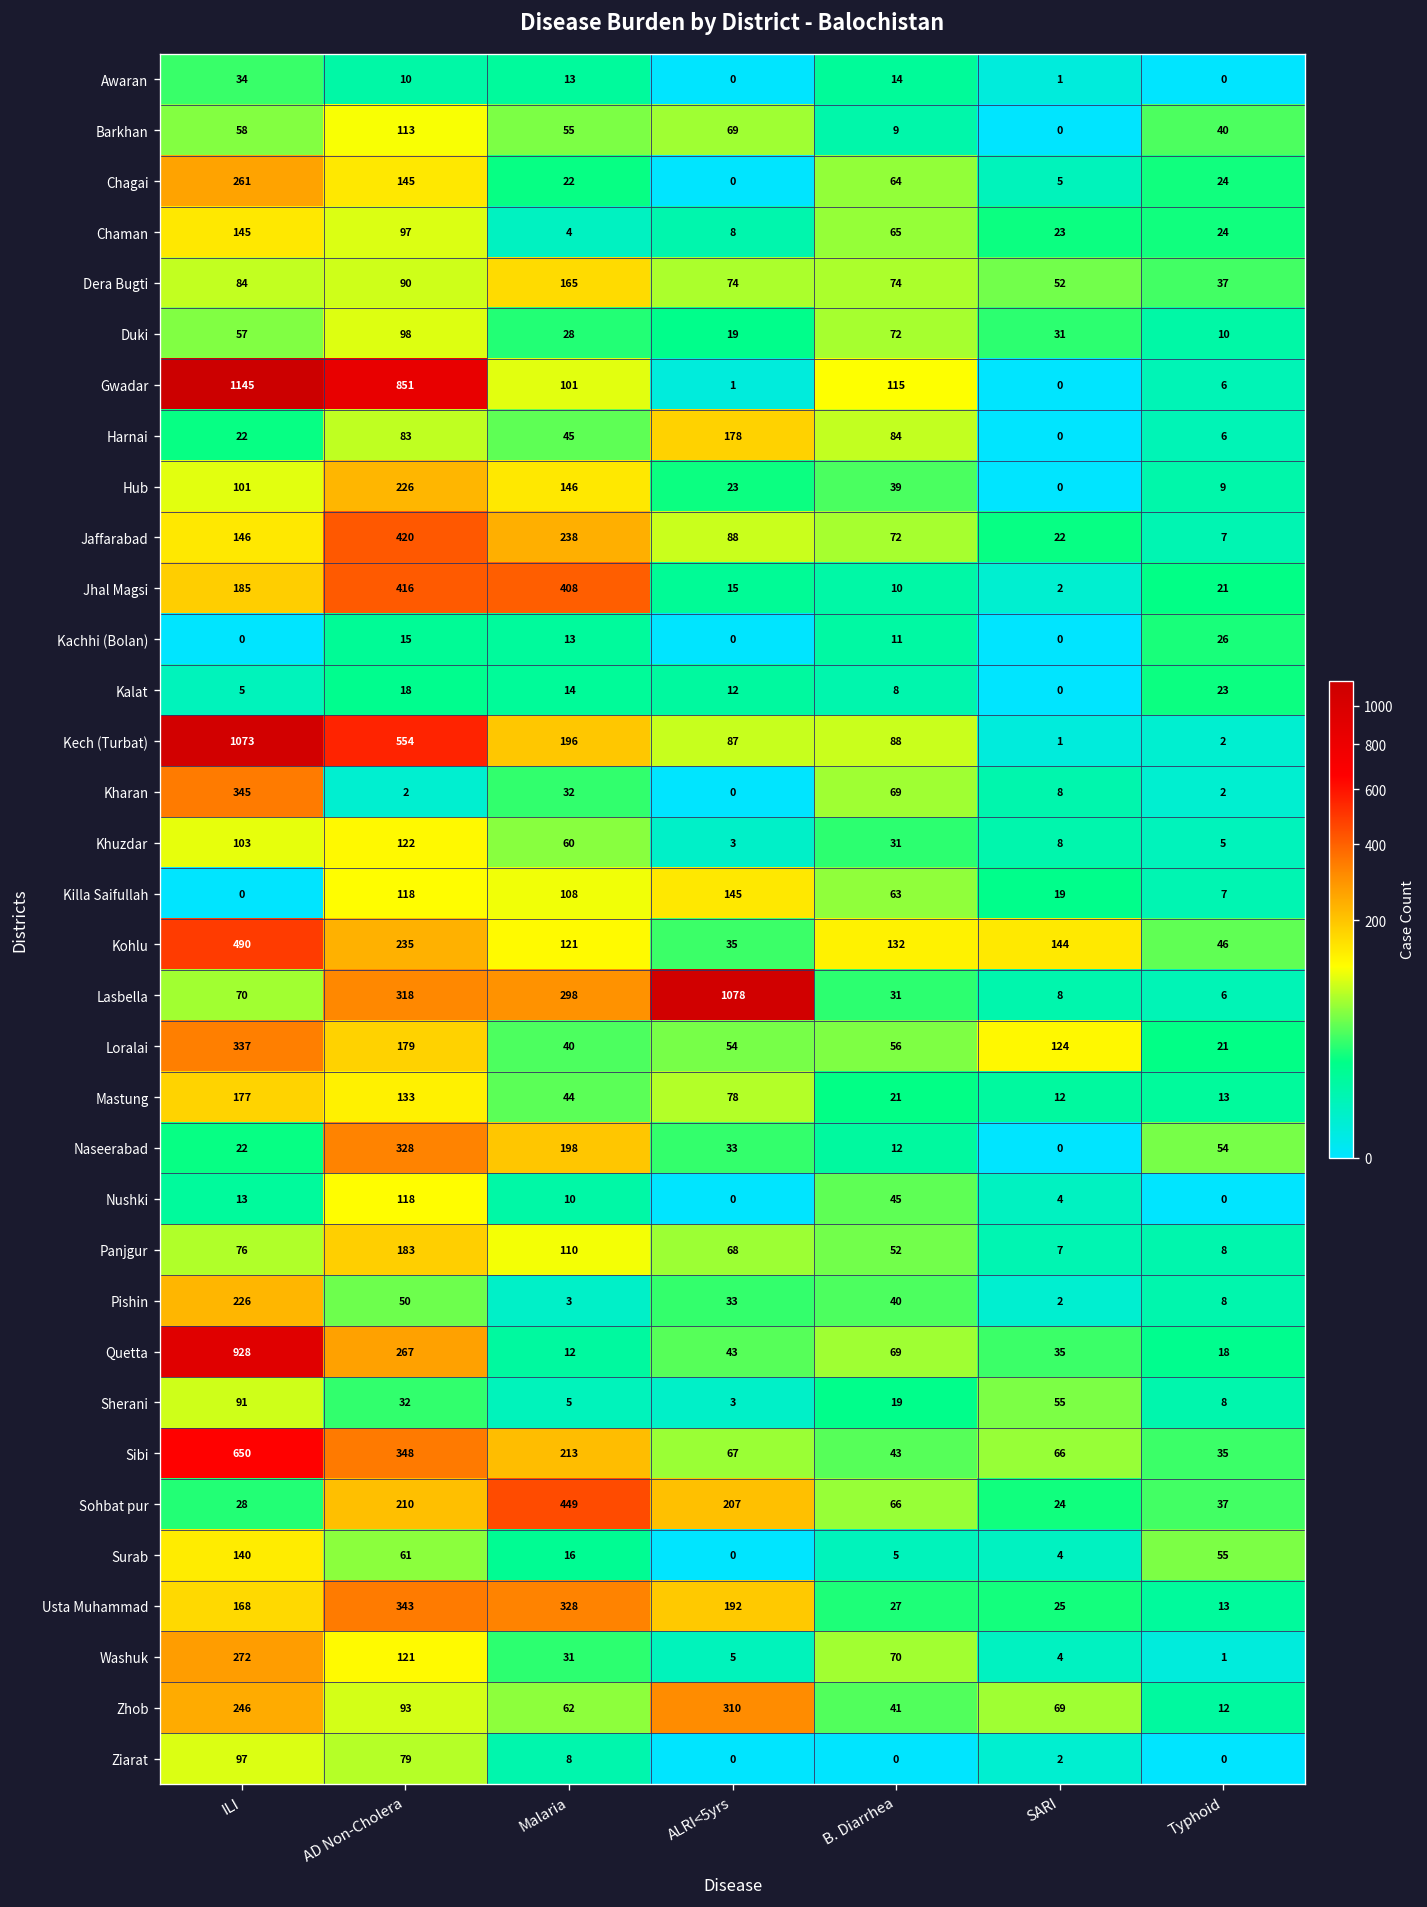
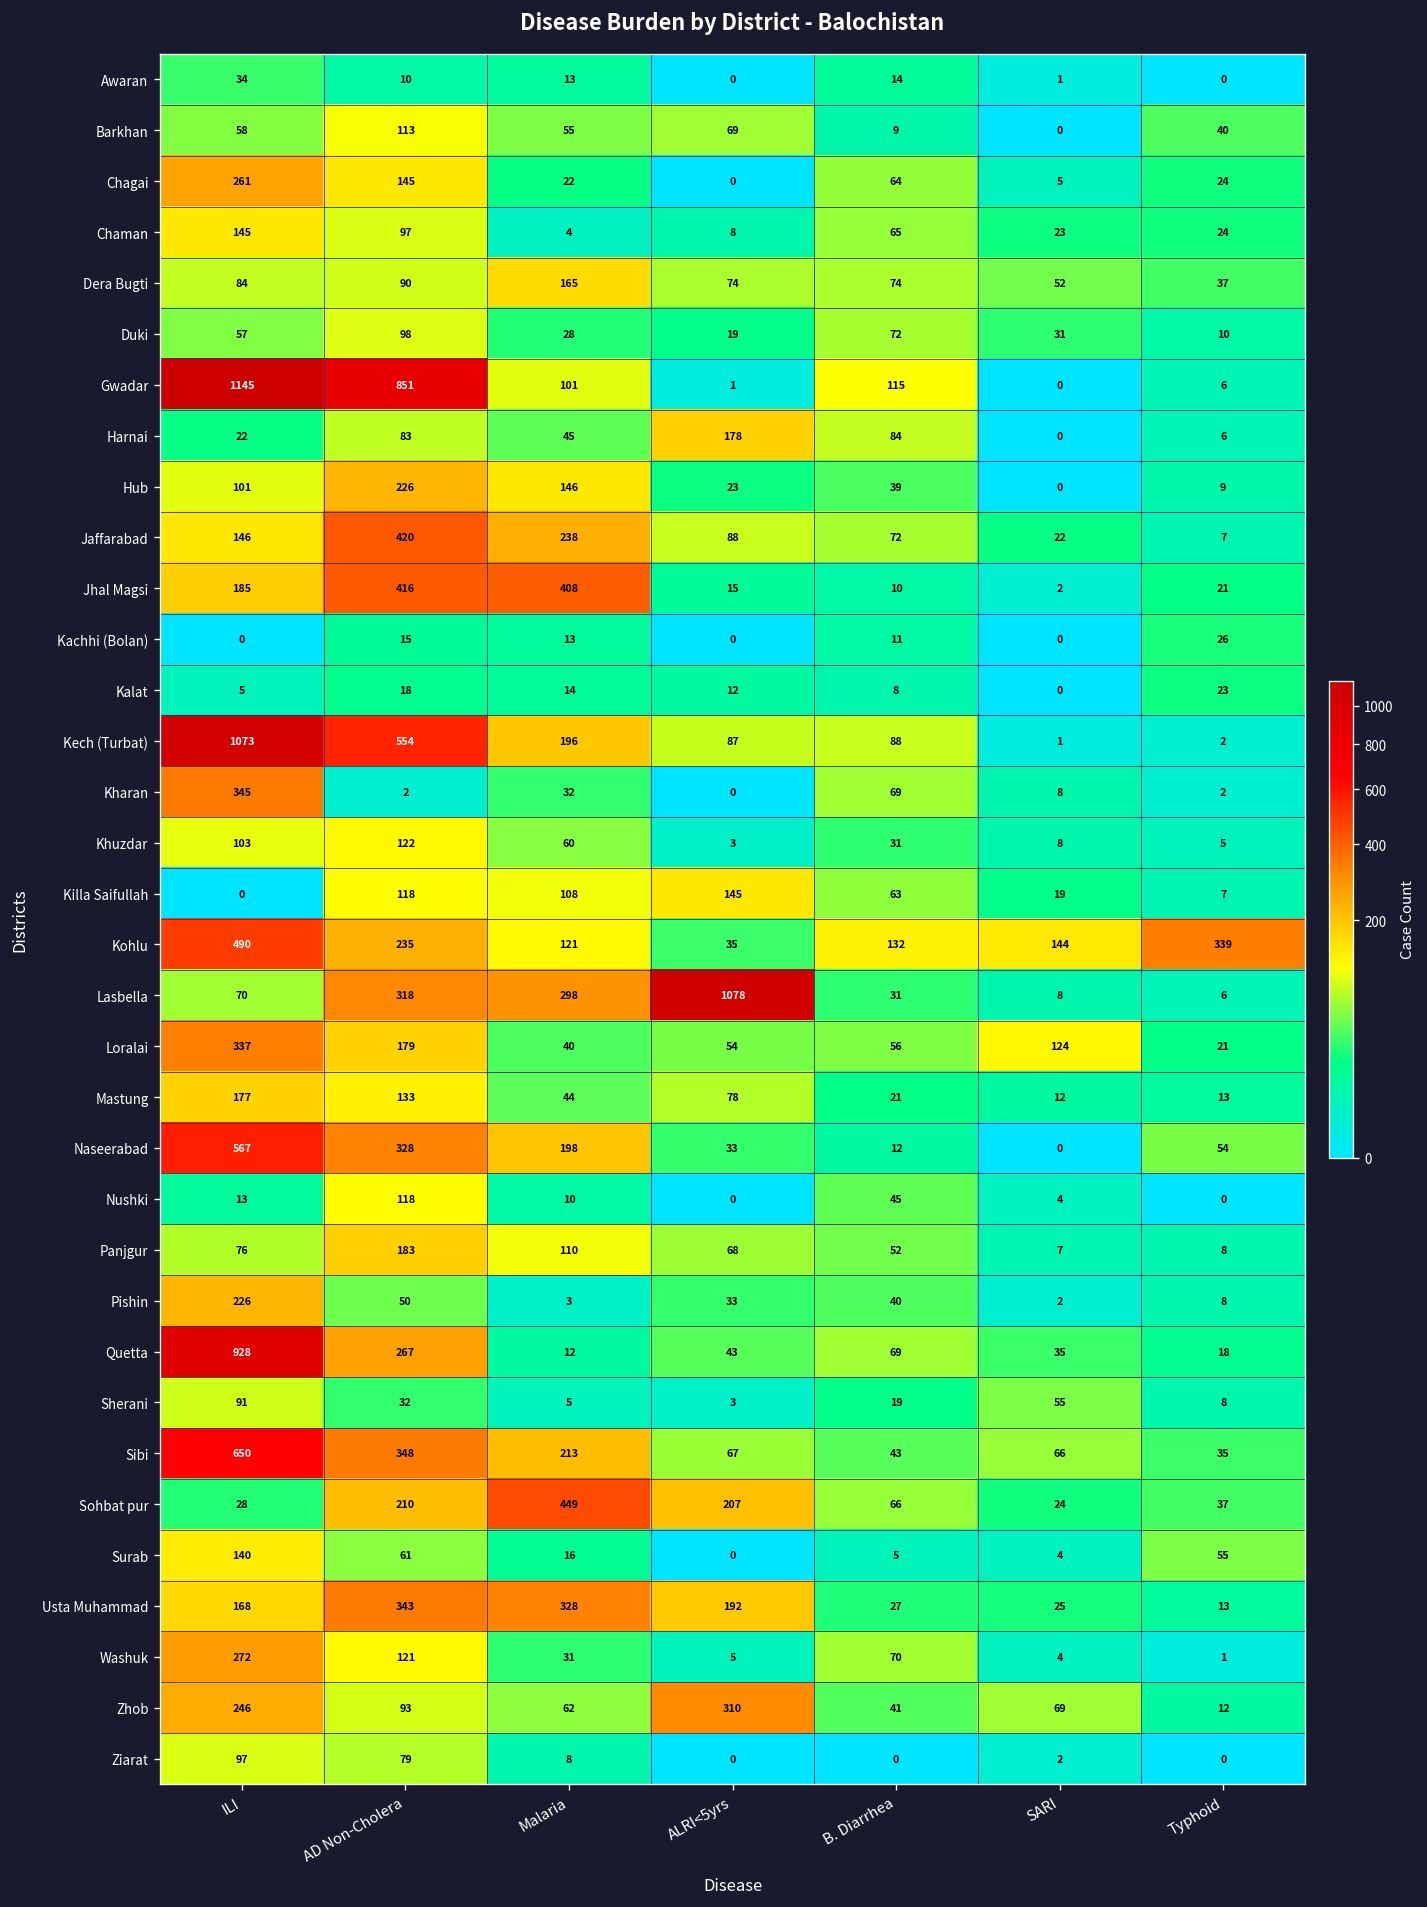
Kohlu, Typhoid: 46 -> 339
Naseerabad, ILI: 22 -> 567
